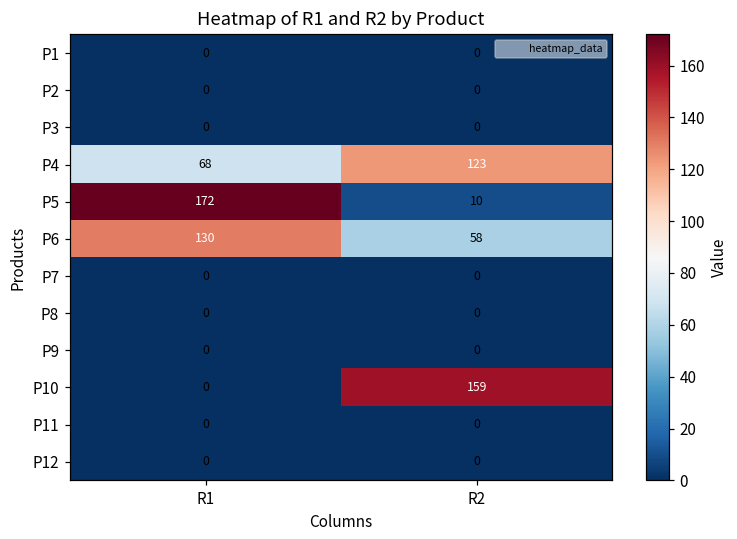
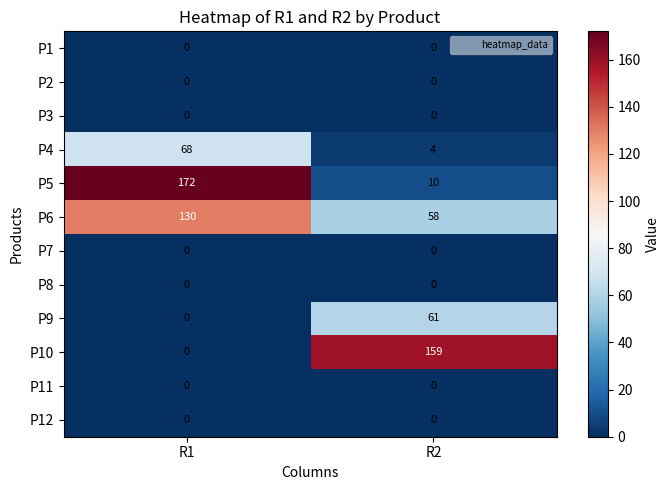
P4, R2: 123 -> 4
P9, R2: 0 -> 61
